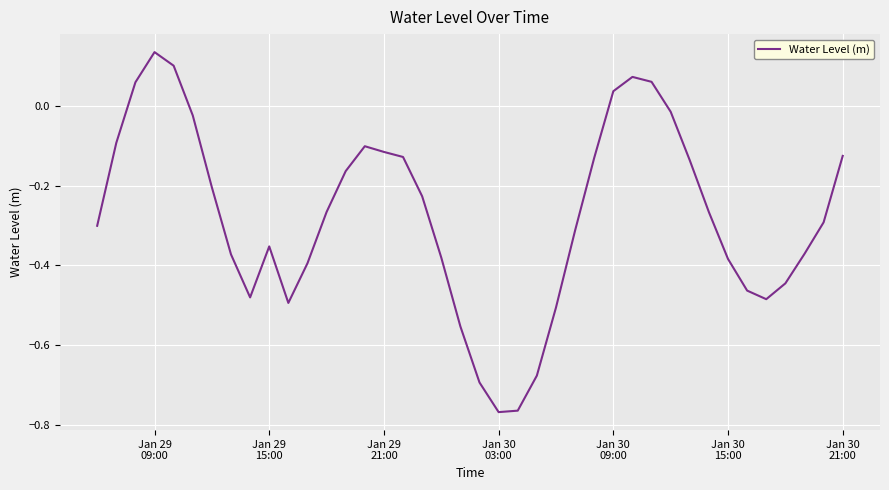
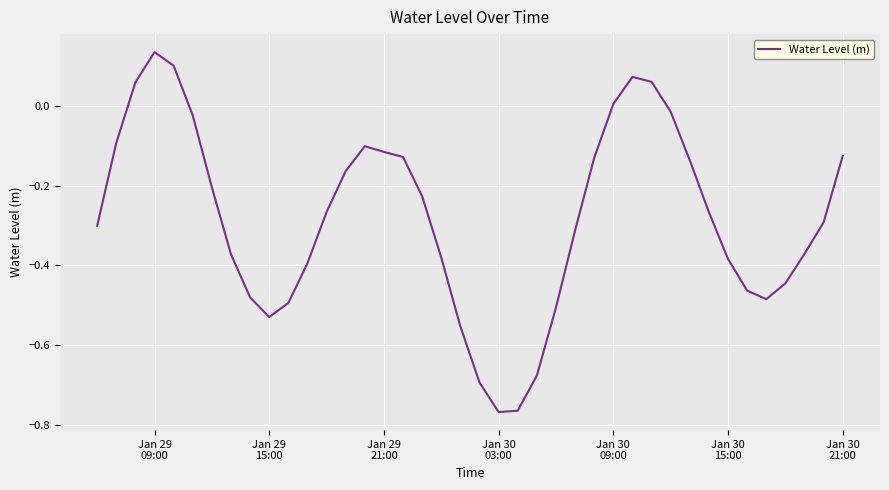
Jan 29 15:00: -0.35 -> -0.53
Jan 30 09:00: 0.04 -> 0.00
